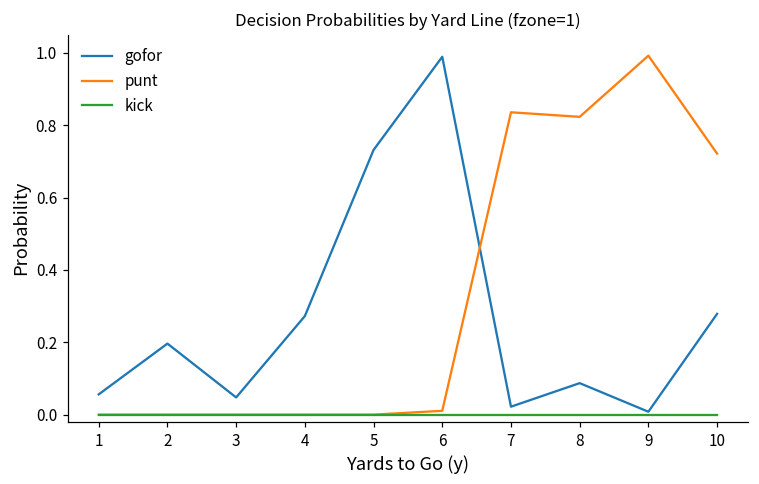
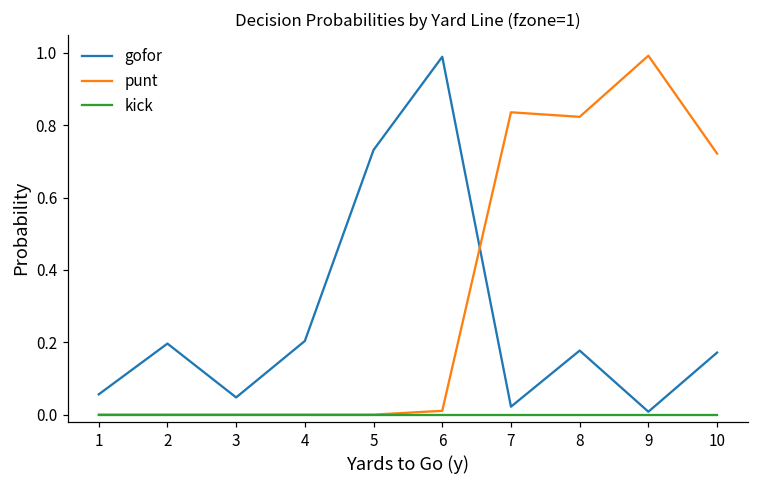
gofor, 4: 0.27 -> 0.20
gofor, 8: 0.09 -> 0.18
gofor, 10: 0.28 -> 0.17
